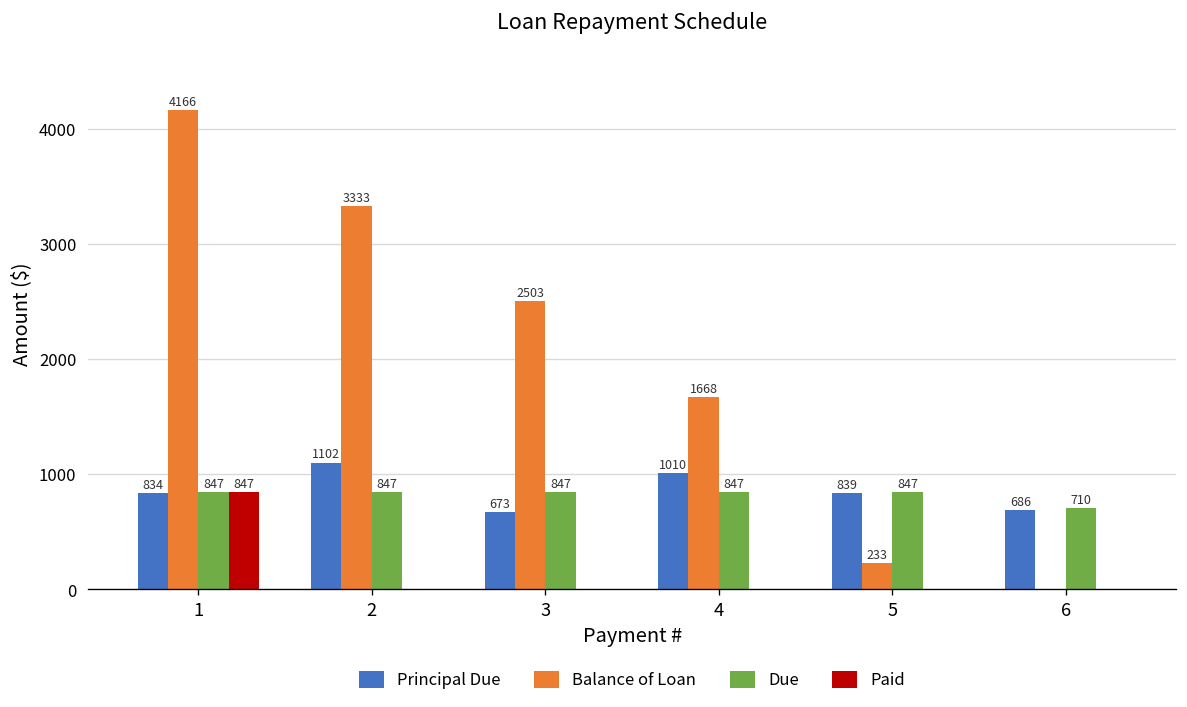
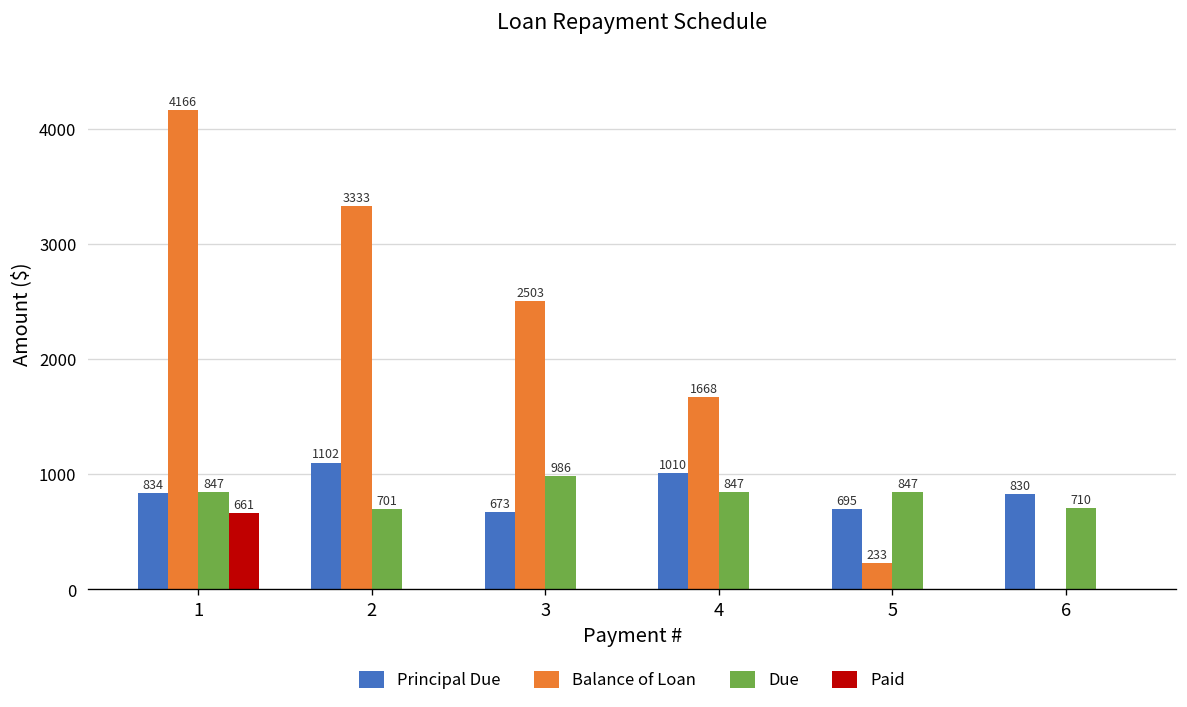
Paid, 1: 847 -> 661
Due, 2: 847 -> 701
Due, 3: 847 -> 986
Principal Due, 5: 839 -> 695
Principal Due, 6: 686 -> 830
